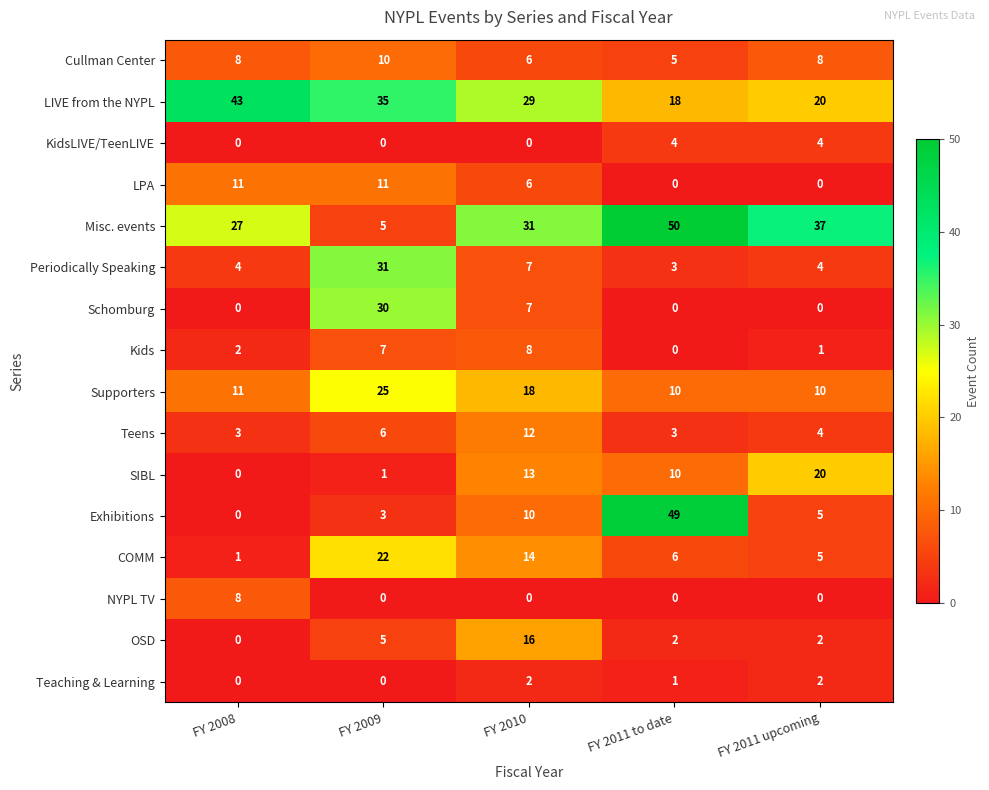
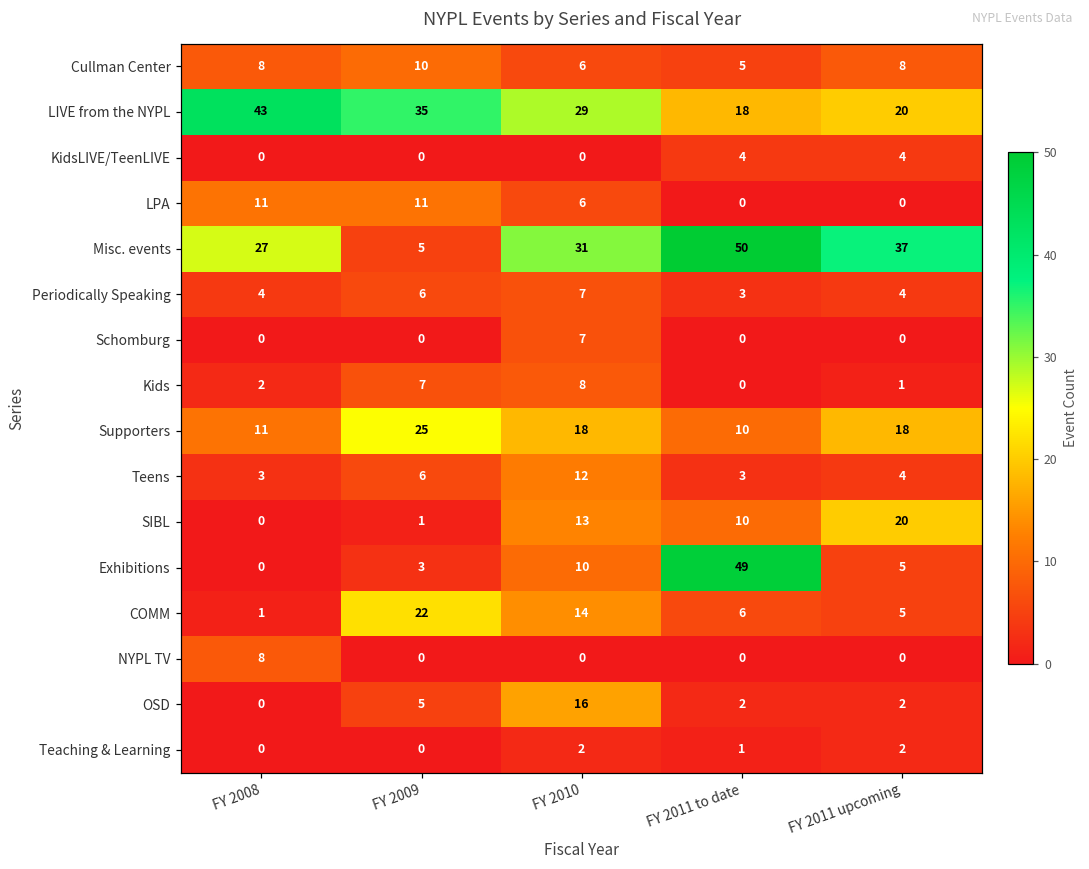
Periodically Speaking, FY 2009: 31 -> 6
Schomburg, FY 2009: 30 -> 0
Supporters, FY 2011 upcoming: 10 -> 18
